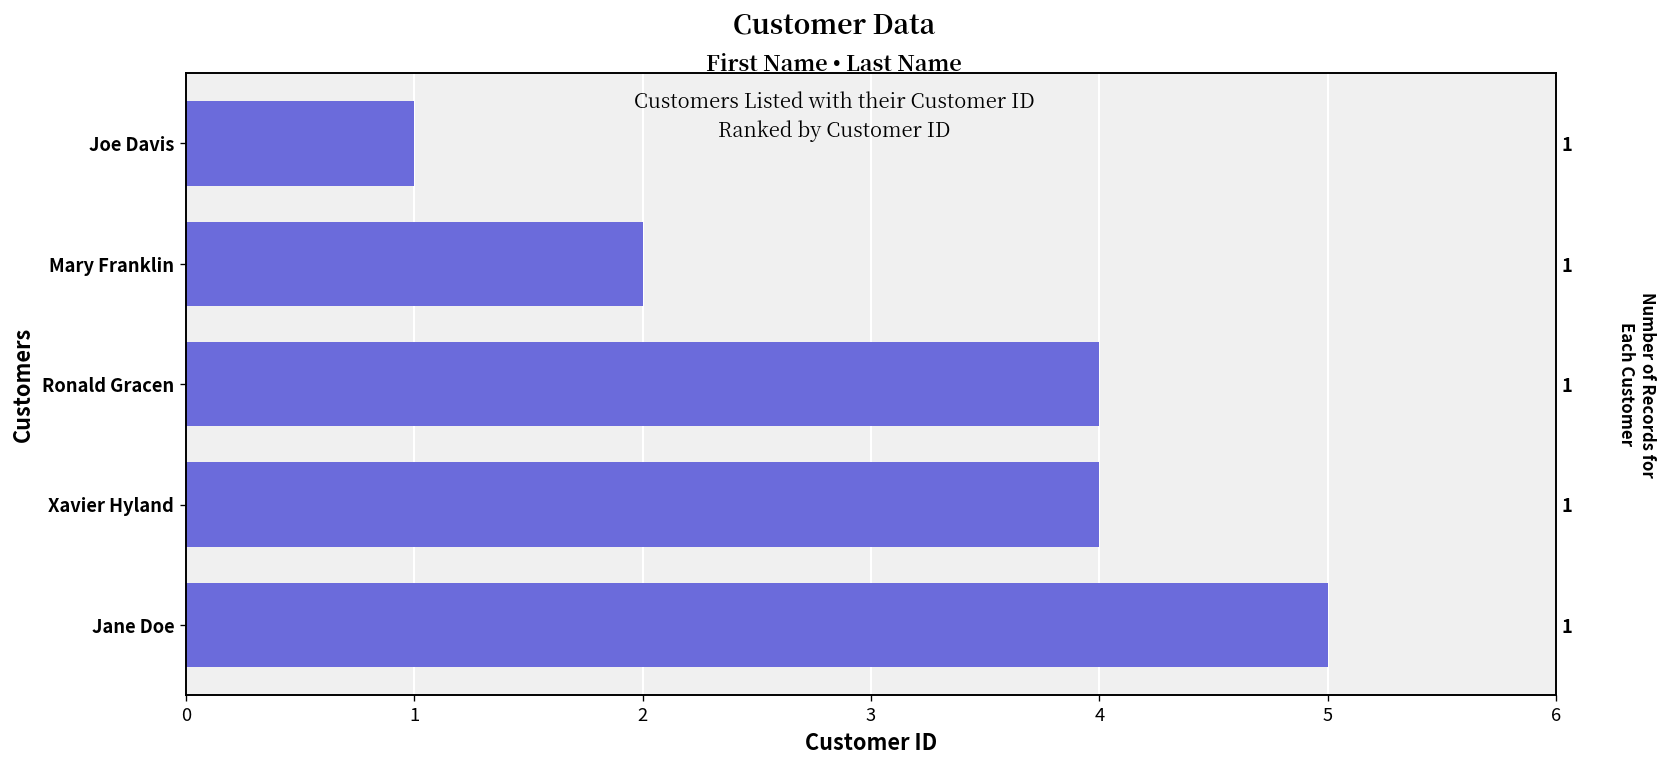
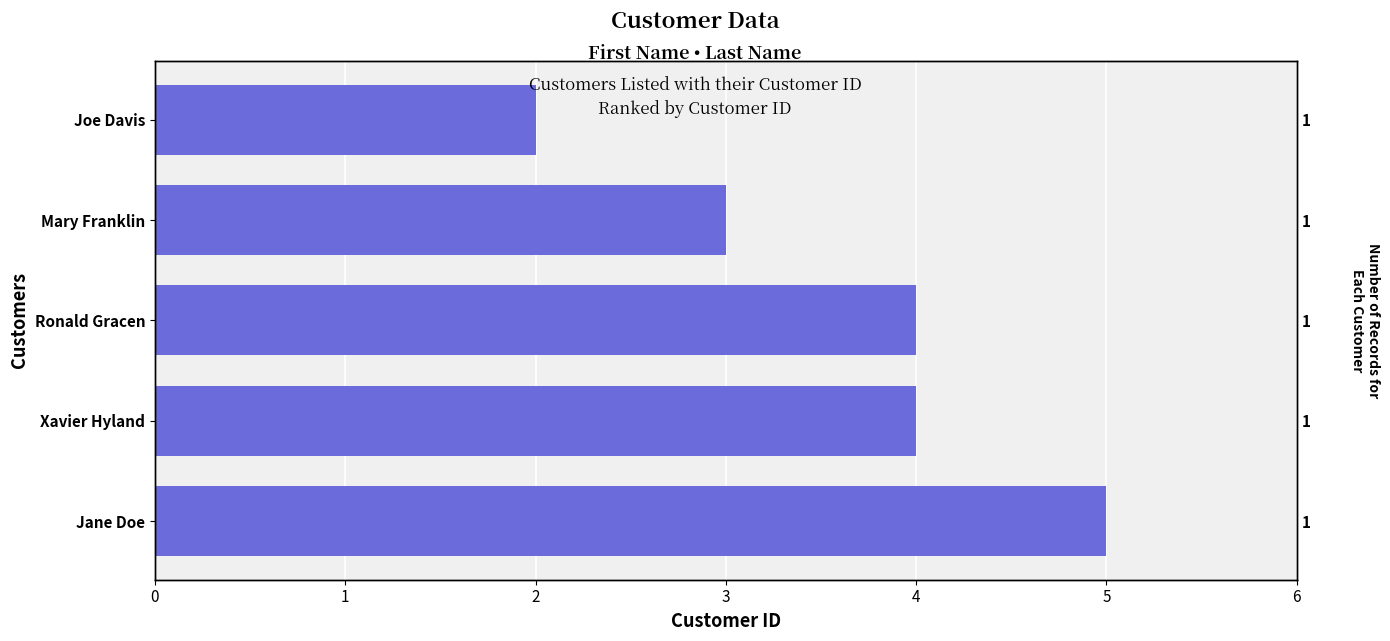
Joe Davis: 1 -> 2
Mary Franklin: 2 -> 3
